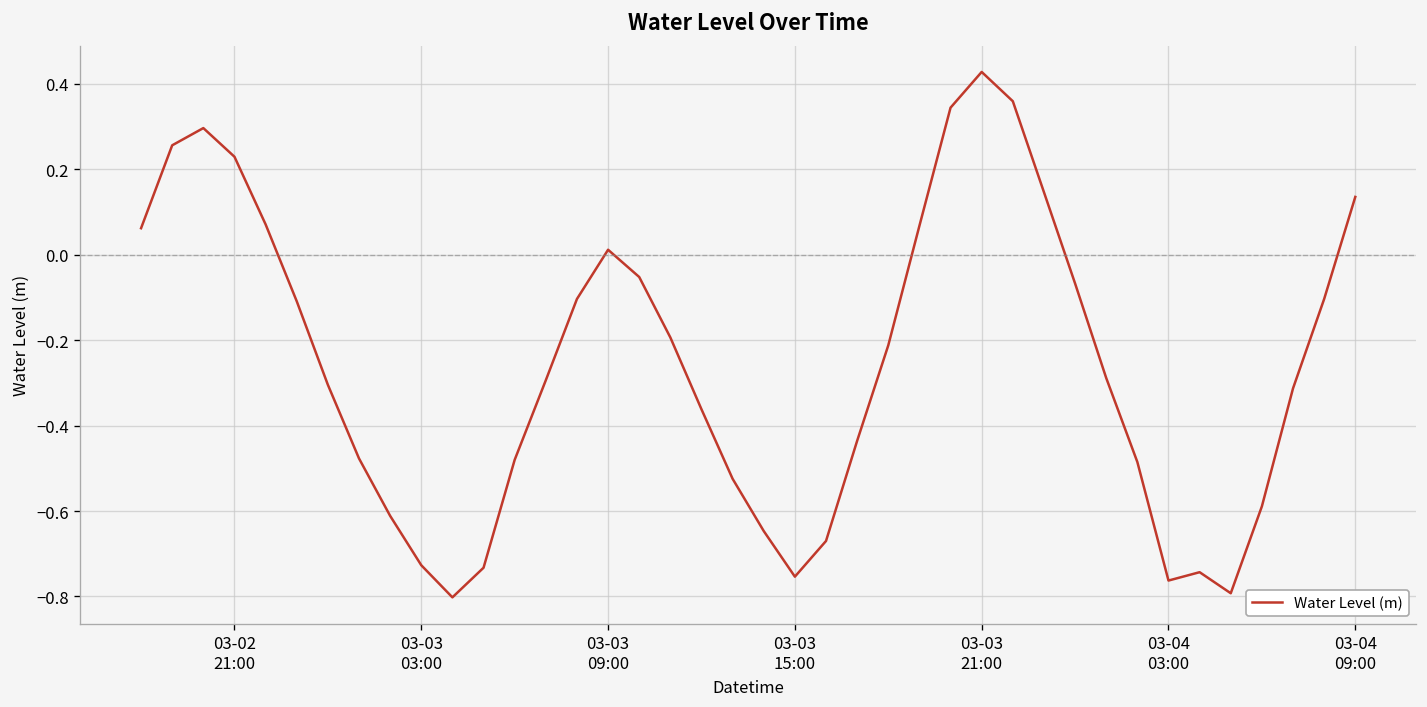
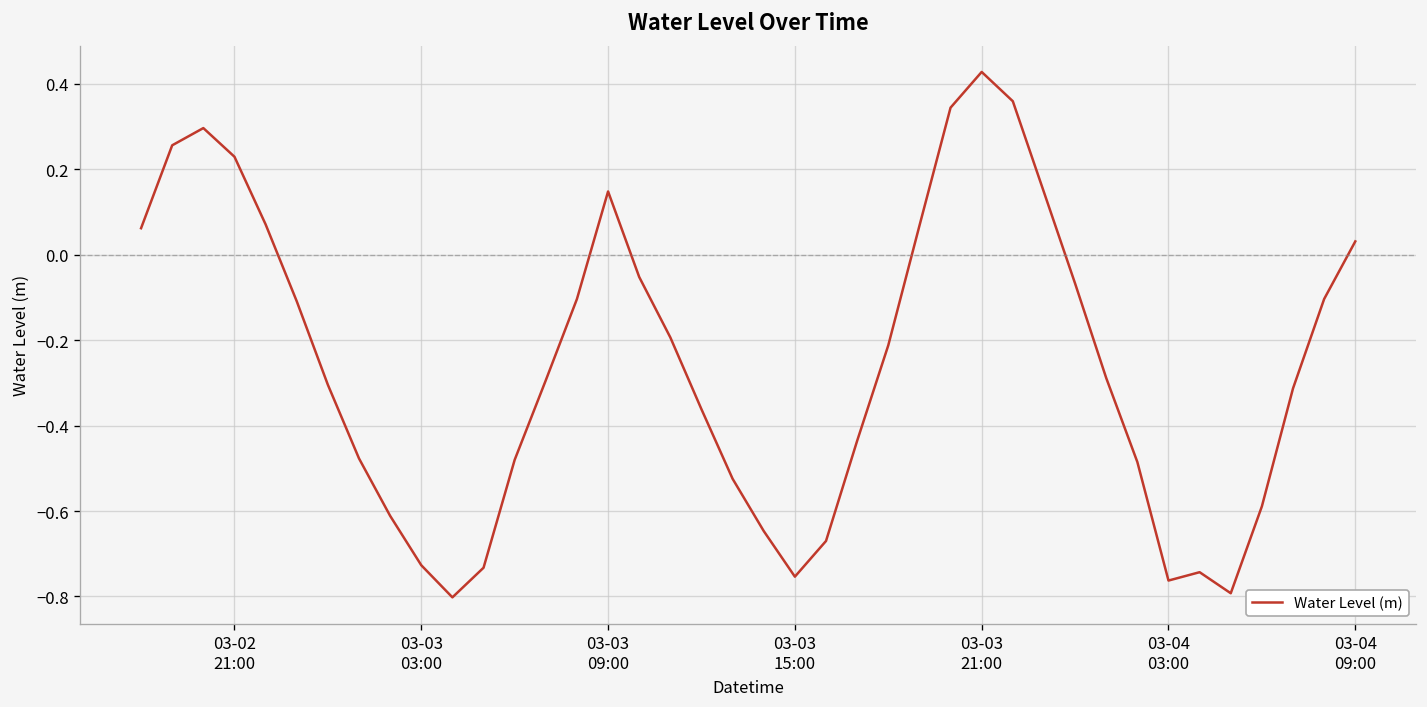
03-03 09:00: 0.01 -> 0.15
03-04 09:00: 0.14 -> 0.03
